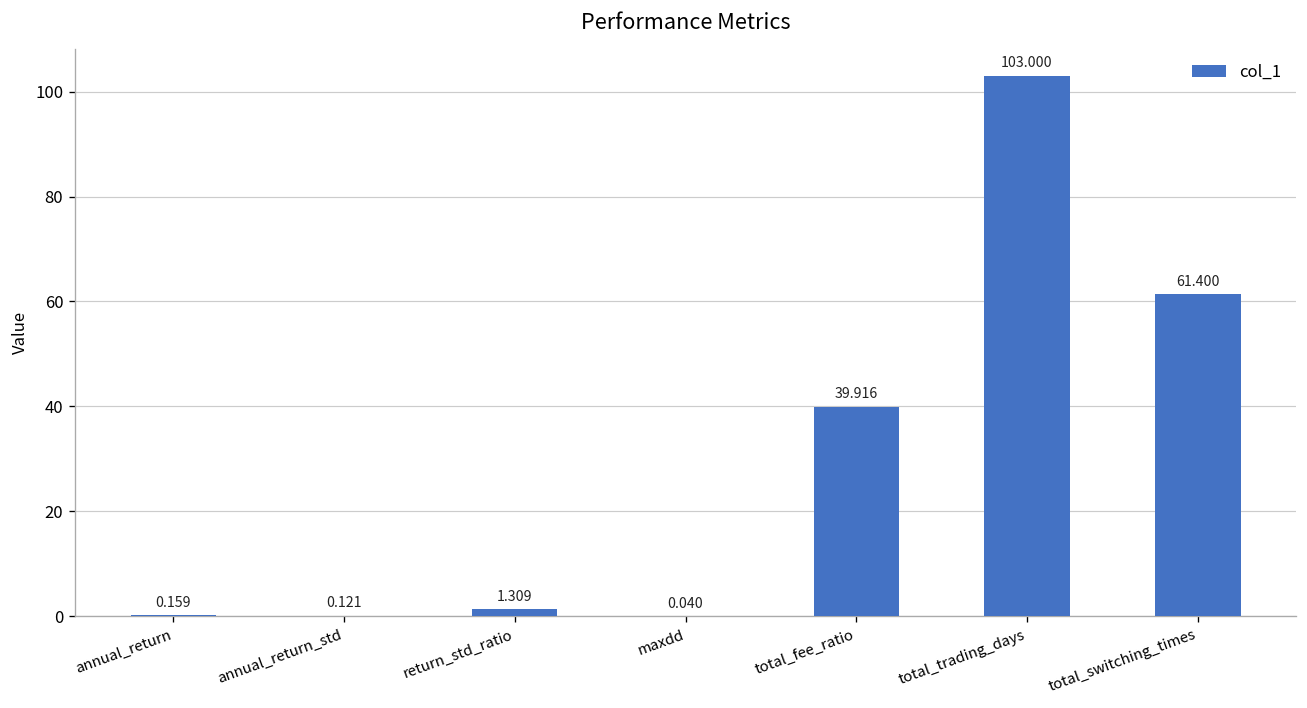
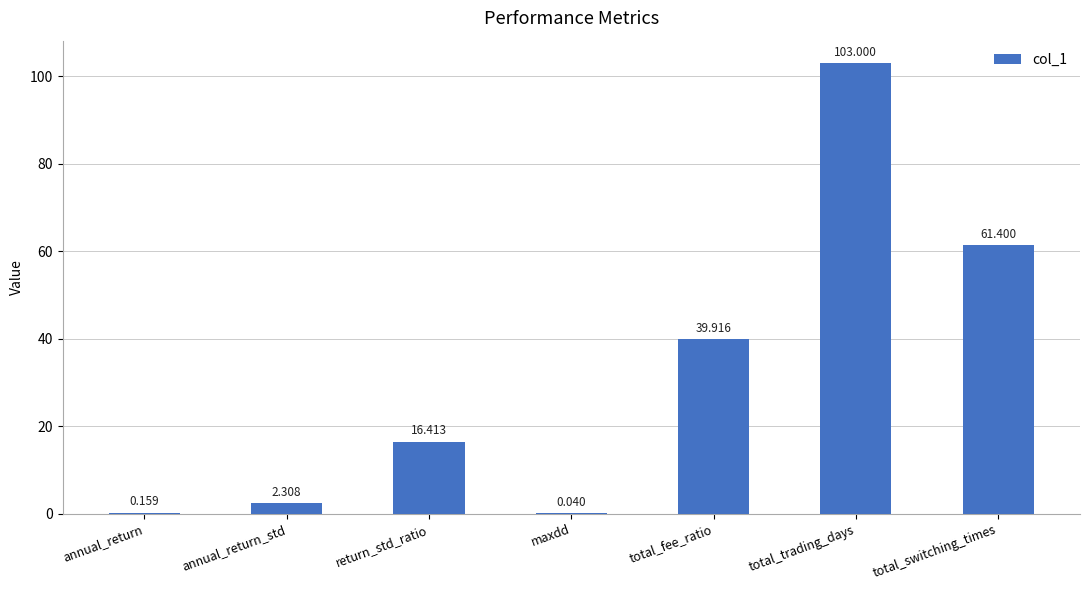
annual_return_std: 0.121 -> 2.308
return_std_ratio: 1.309 -> 16.413
